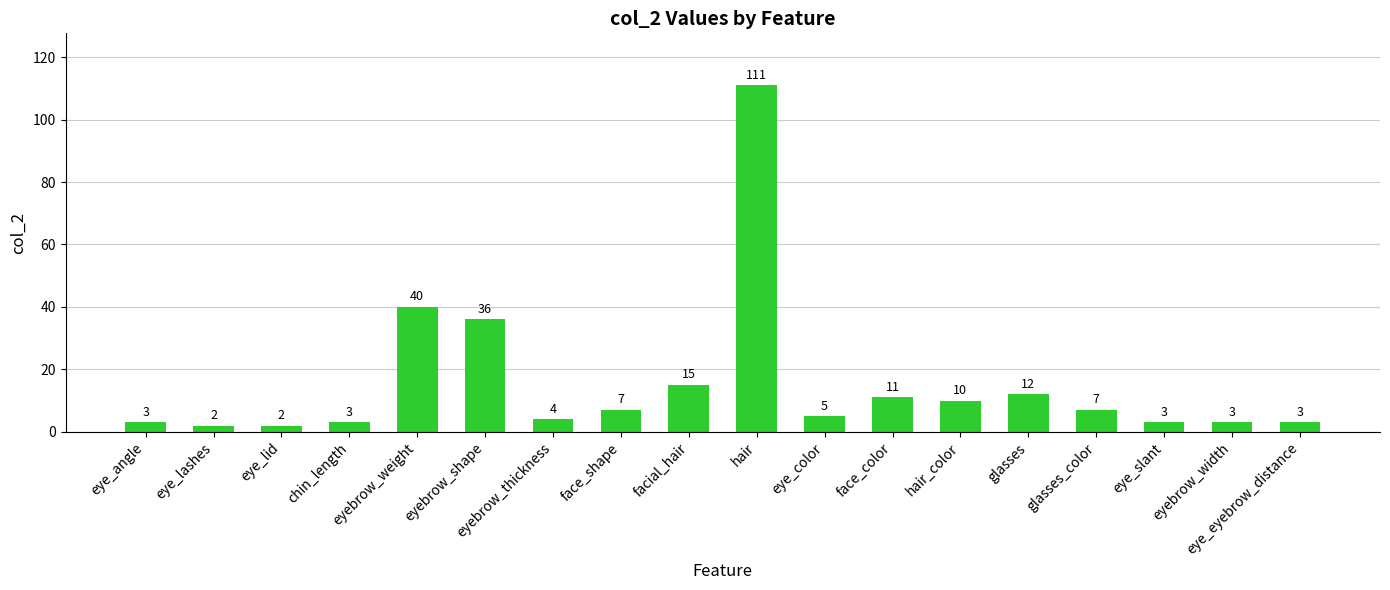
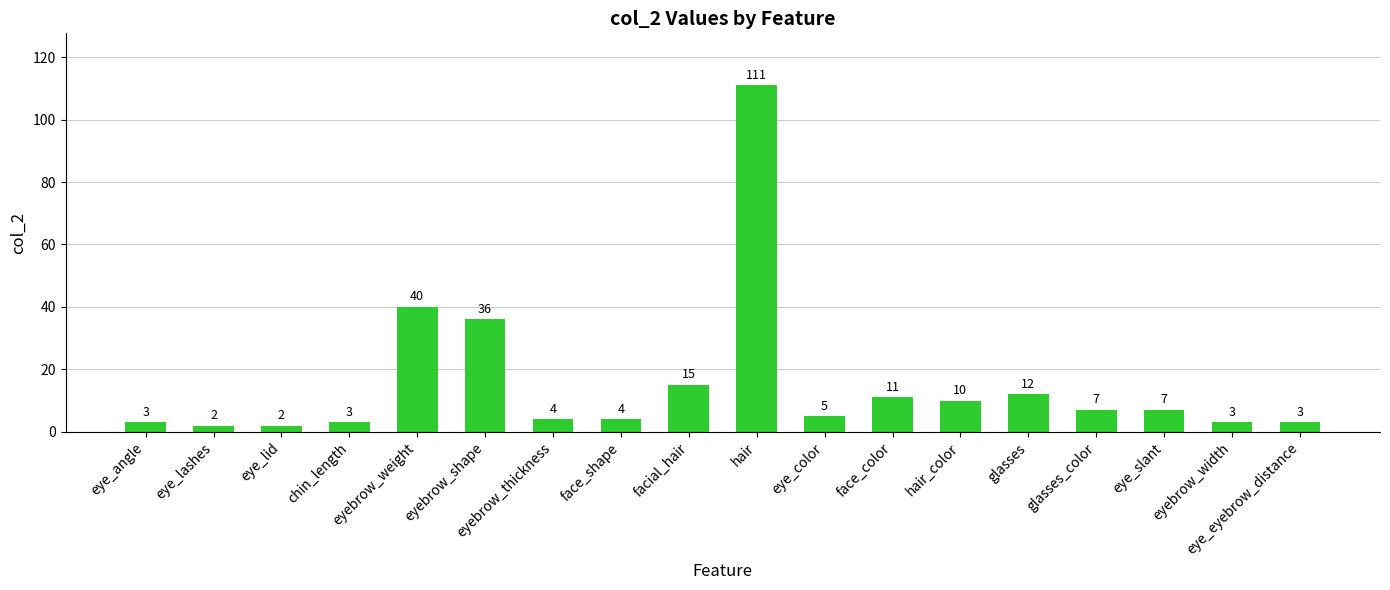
face_shape: 7 -> 4
eye_slant: 3 -> 7
